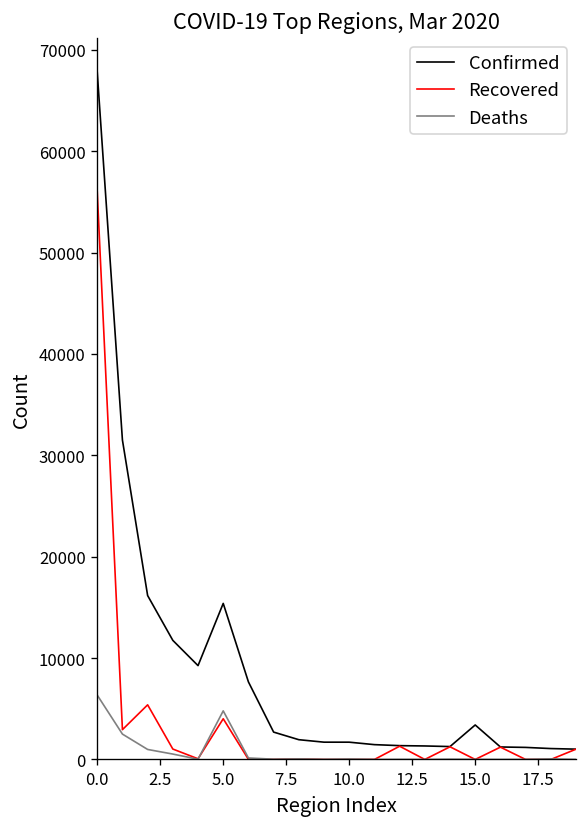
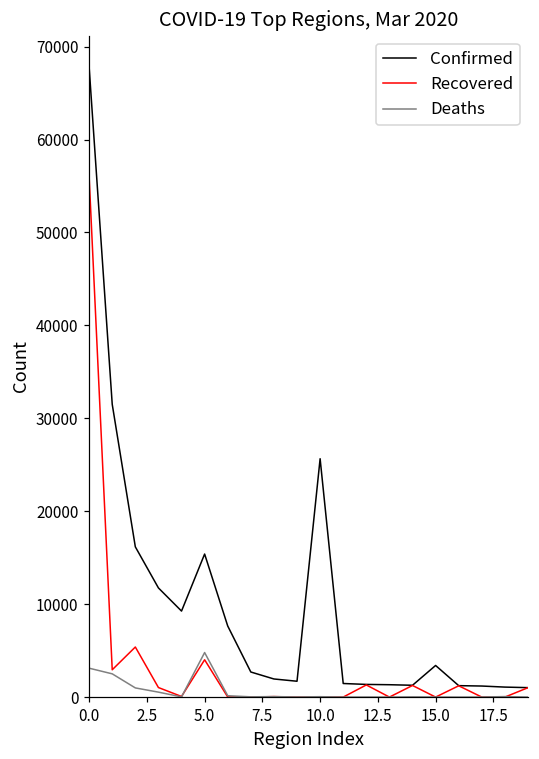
Deaths, 0.0: 6000 -> 3000
Confirmed, 10.0: 2000 -> 26000
